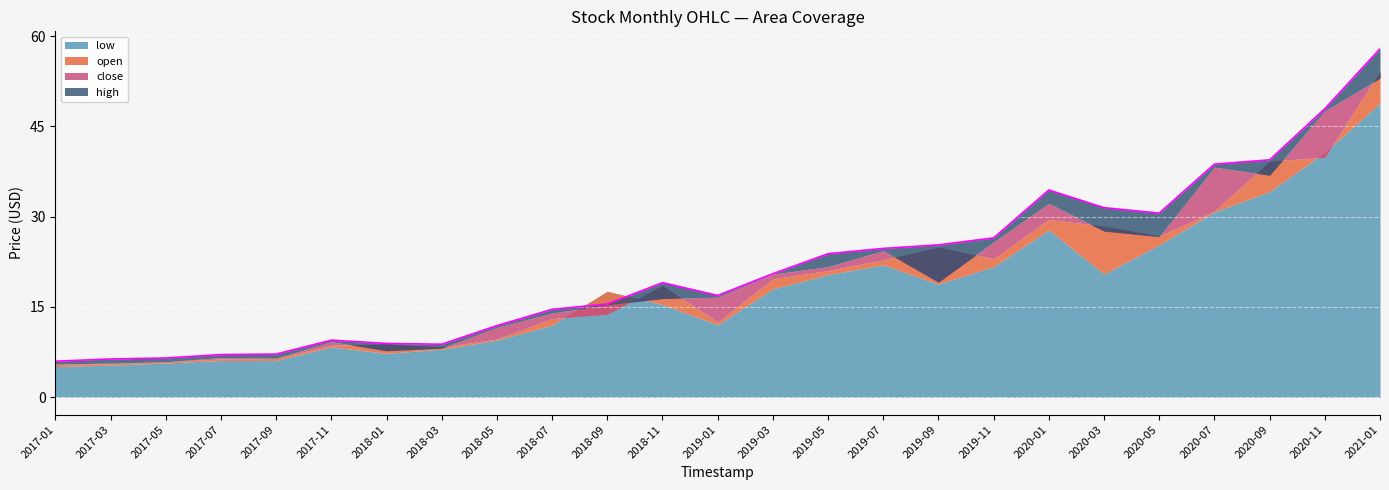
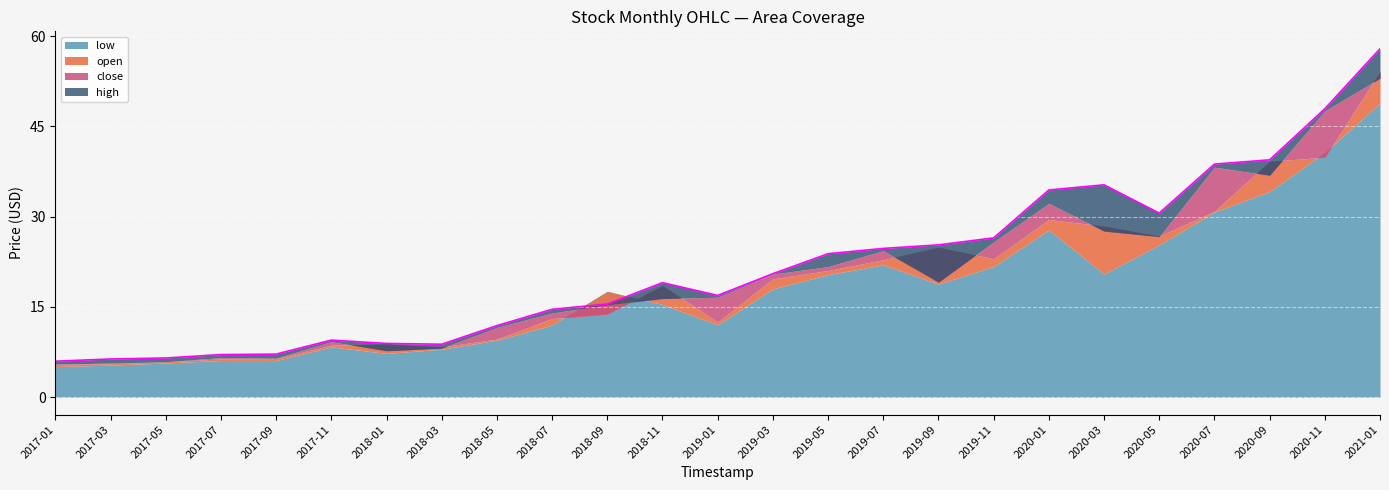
high, 2020-03: 32 -> 35
